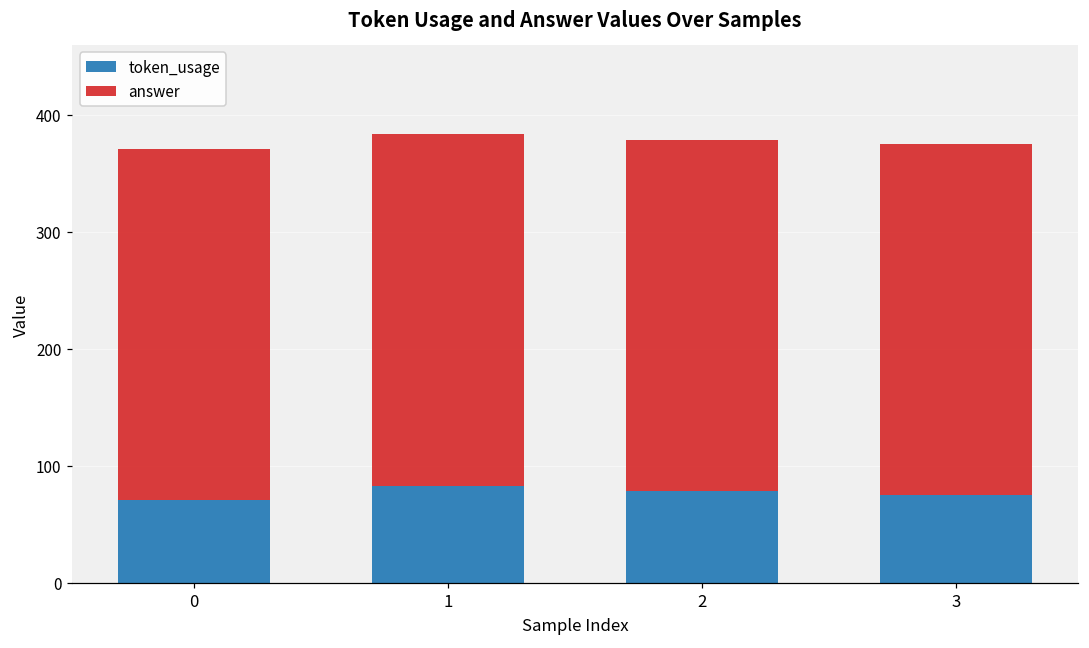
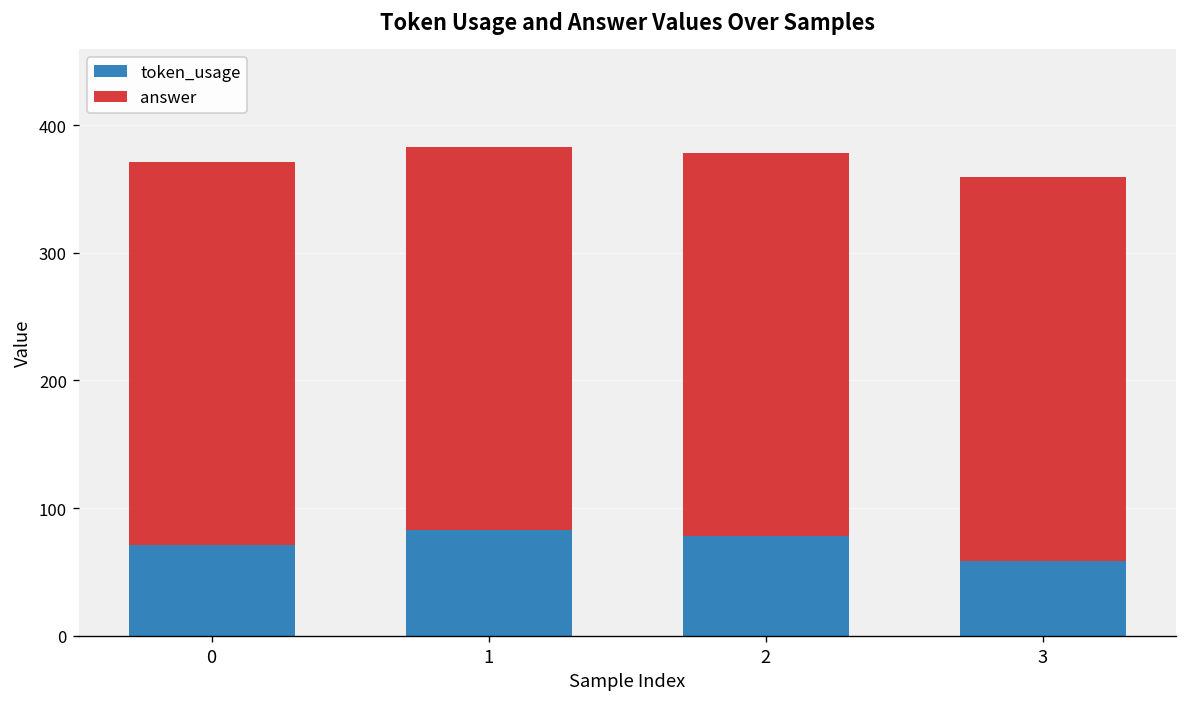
token_usage, 3: 75 -> 59
